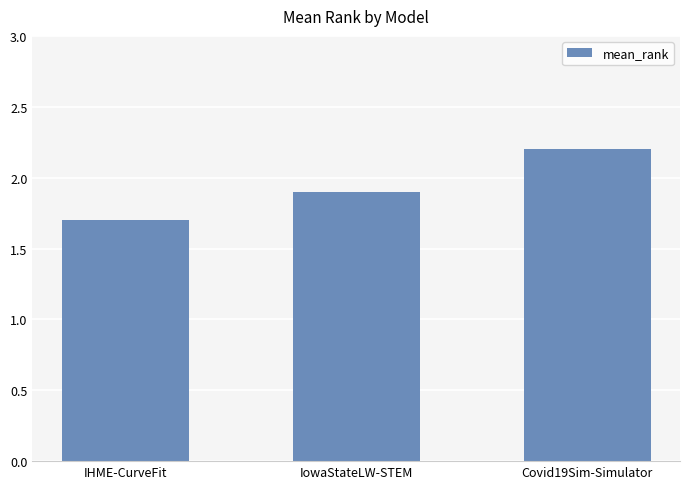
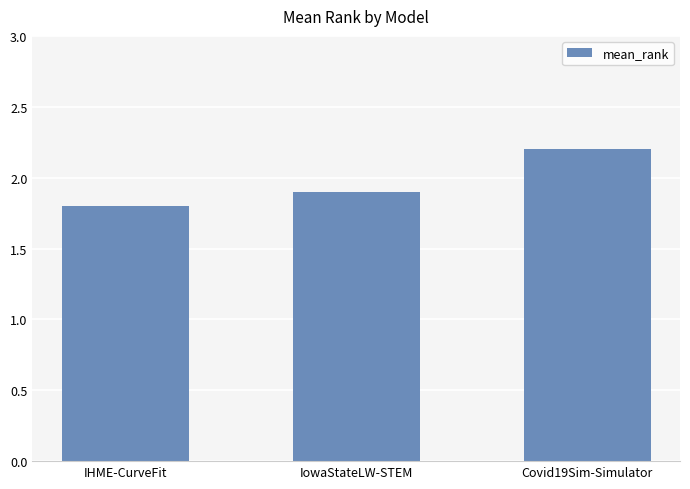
IHME-CurveFit: 1.7 -> 1.8
